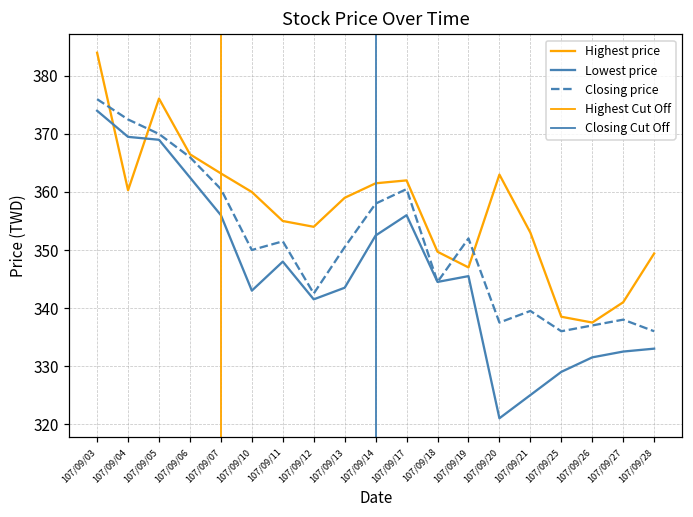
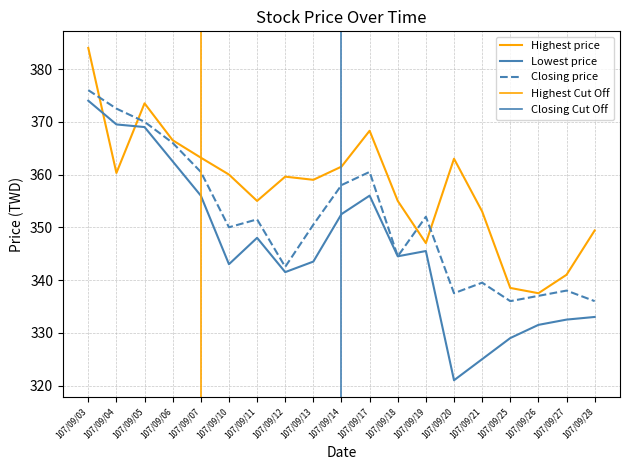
Highest price, 107/09/05: 376 -> 374
Highest price, 107/09/12: 354 -> 360
Highest price, 107/09/17: 362 -> 368
Highest price, 107/09/18: 350 -> 355
